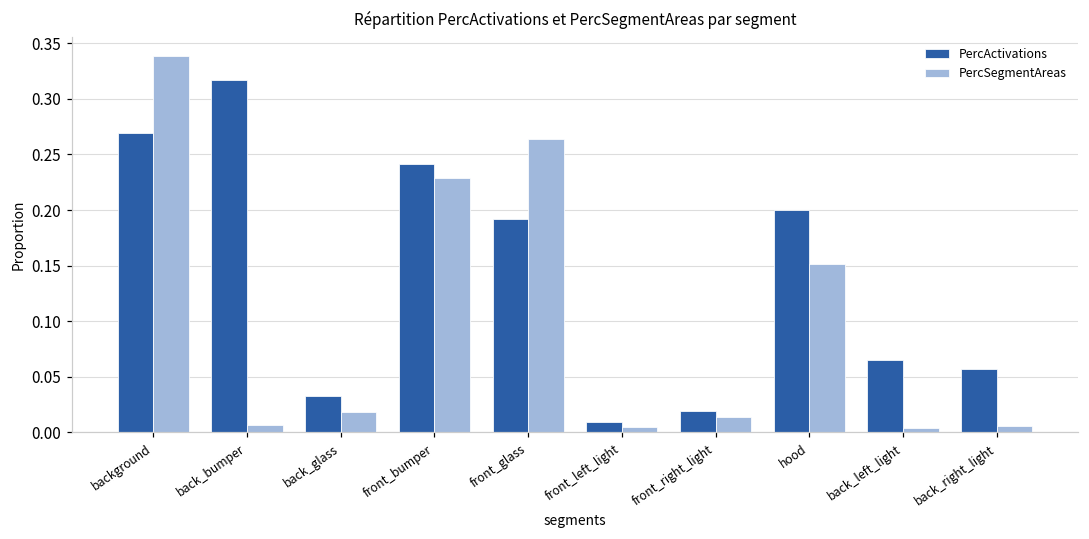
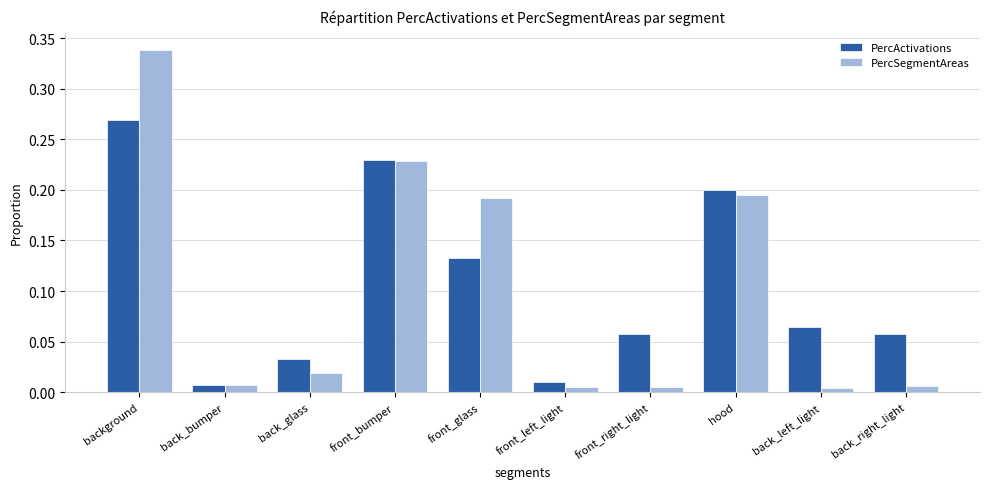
PercActivations, back_bumper: 0.317 -> 0.007
PercActivations, front_bumper: 0.241 -> 0.229
PercActivations, front_glass: 0.192 -> 0.133
PercSegmentAreas, front_glass: 0.264 -> 0.192
PercActivations, front_right_light: 0.019 -> 0.057
PercSegmentAreas, front_right_light: 0.014 -> 0.005
PercSegmentAreas, hood: 0.151 -> 0.195
